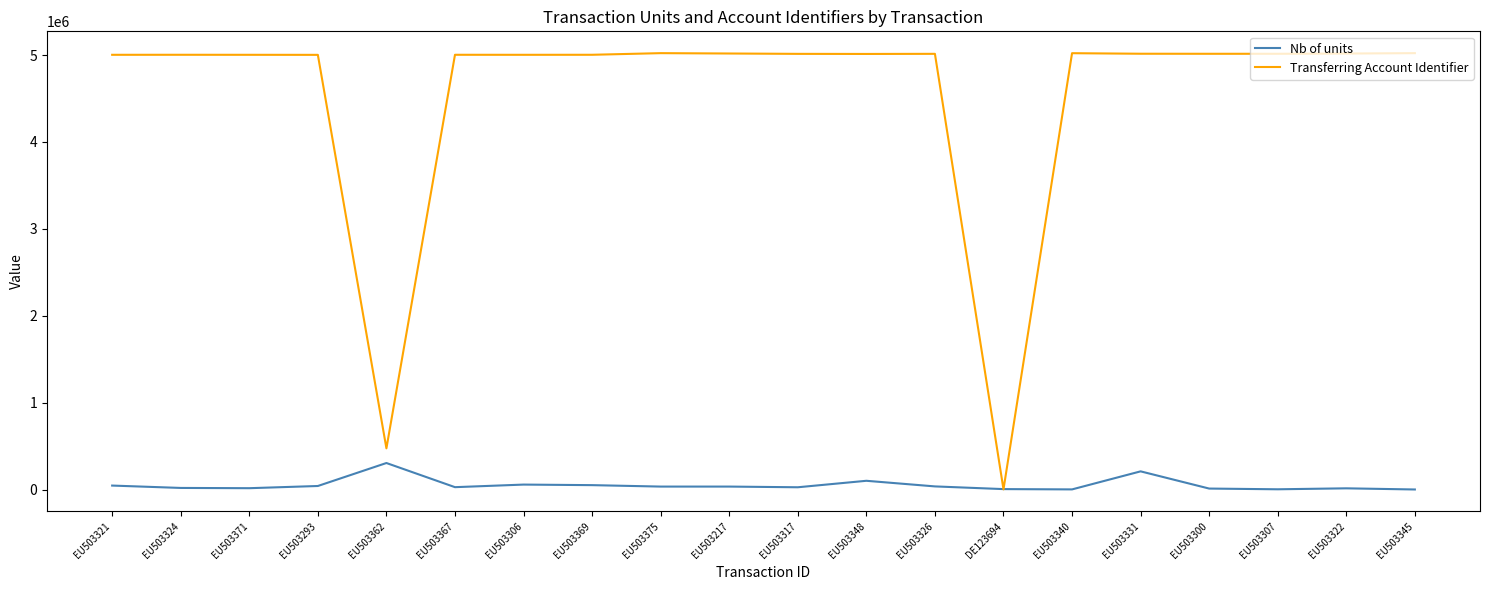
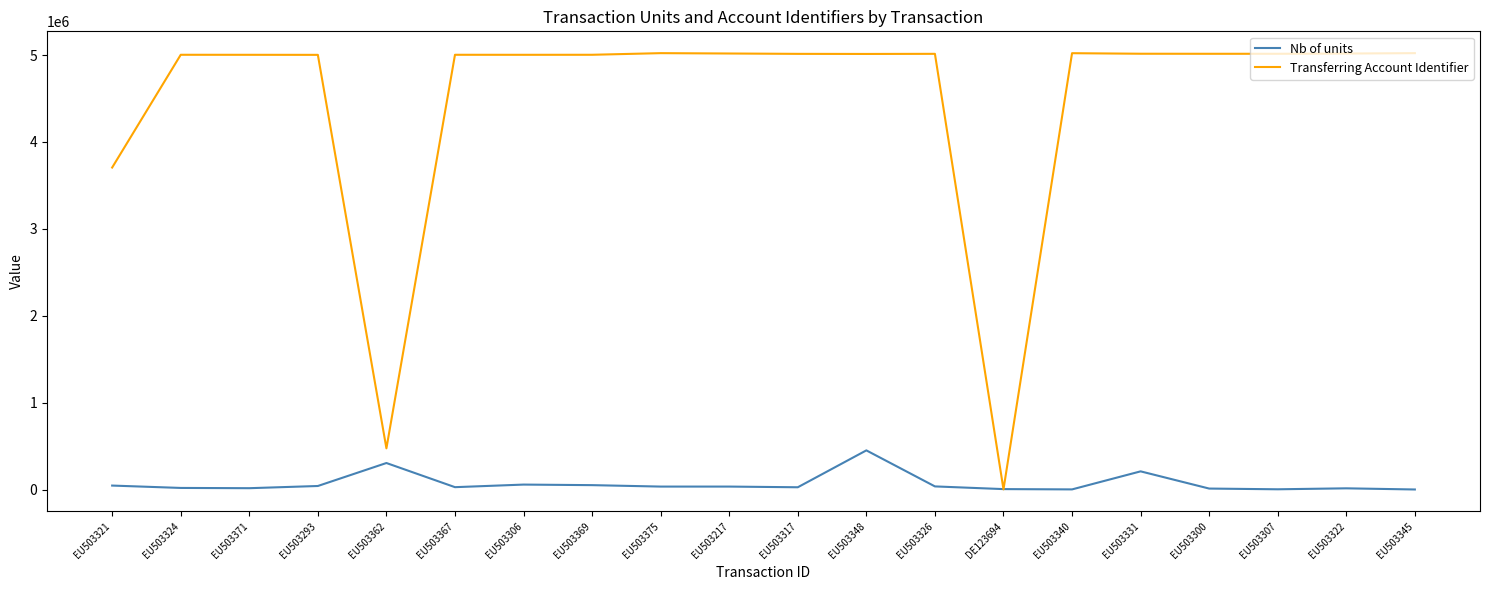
Transferring Account Identifier, EU503321: 5000000 -> 3700000
Nb of units, EU503348: 100000 -> 500000
